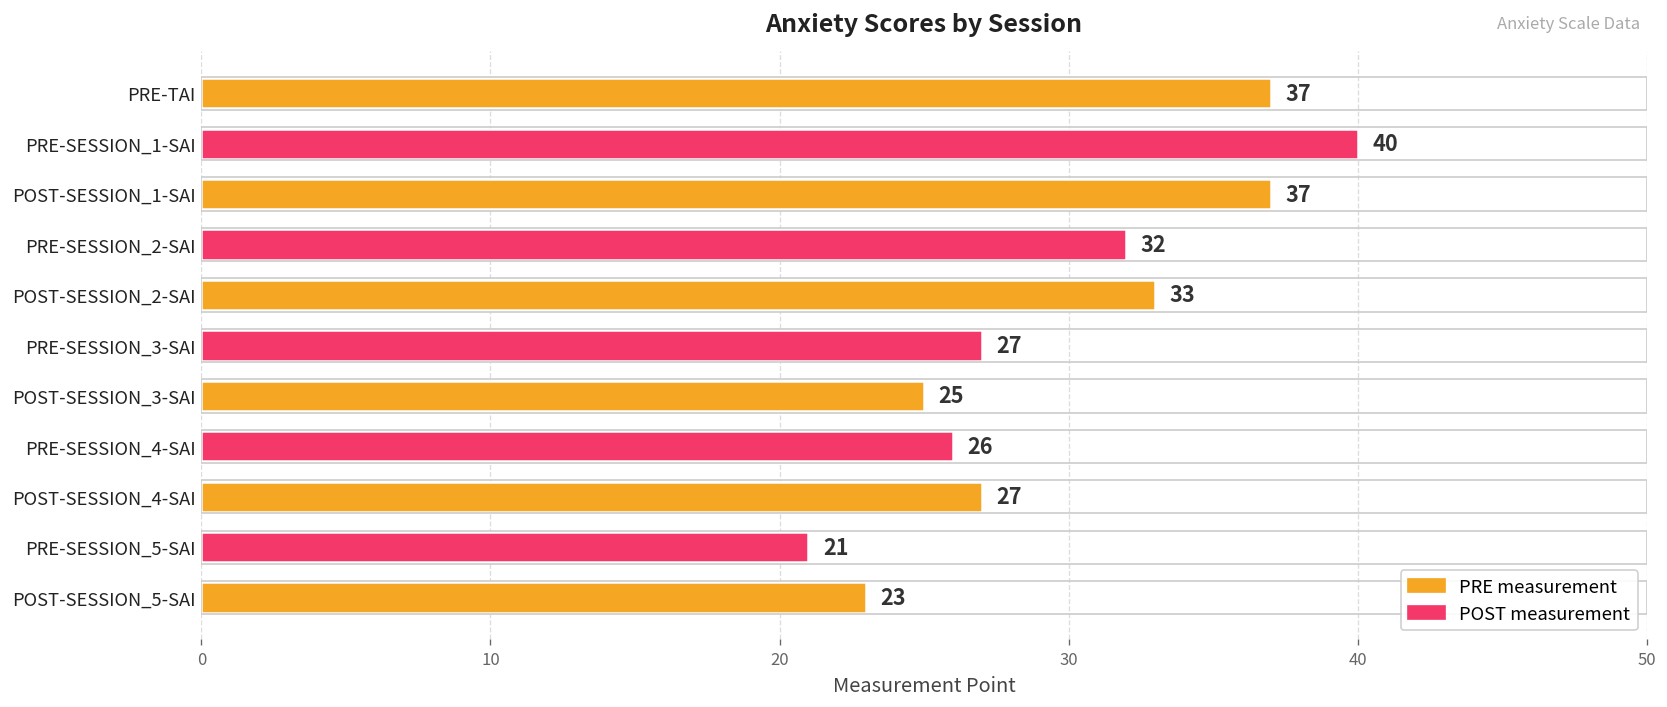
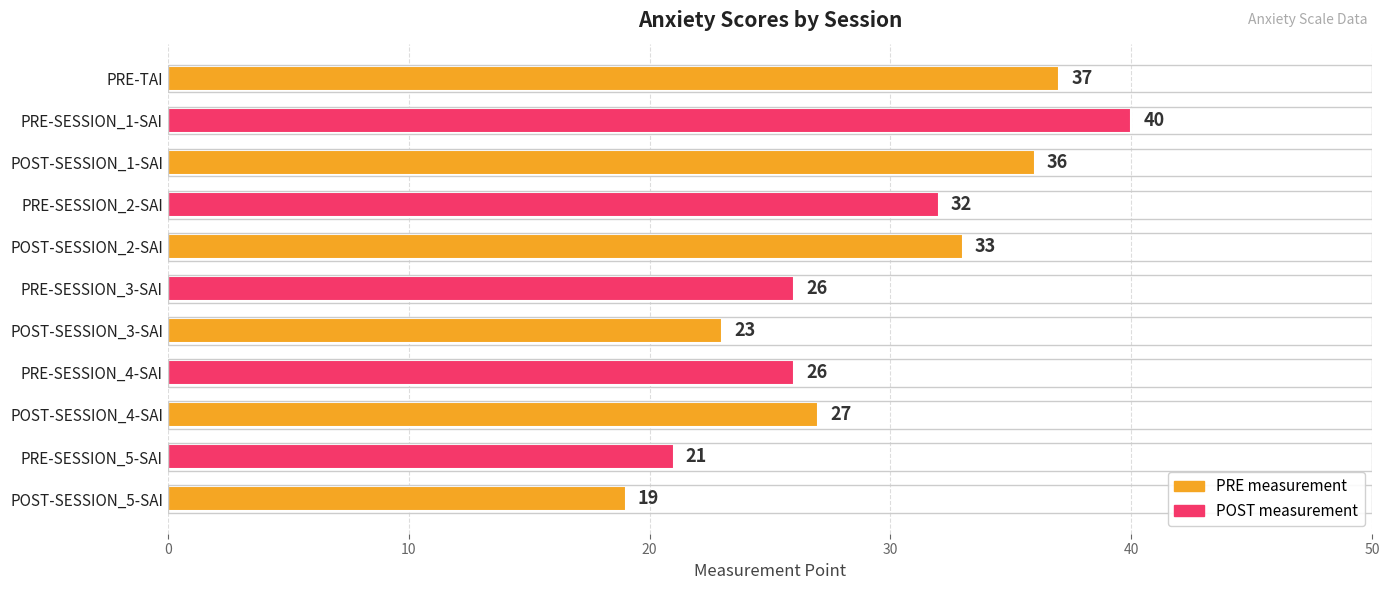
POST-SESSION_1-SAI: 37 -> 36
PRE-SESSION_3-SAI: 27 -> 26
POST-SESSION_3-SAI: 25 -> 23
POST-SESSION_5-SAI: 23 -> 19
